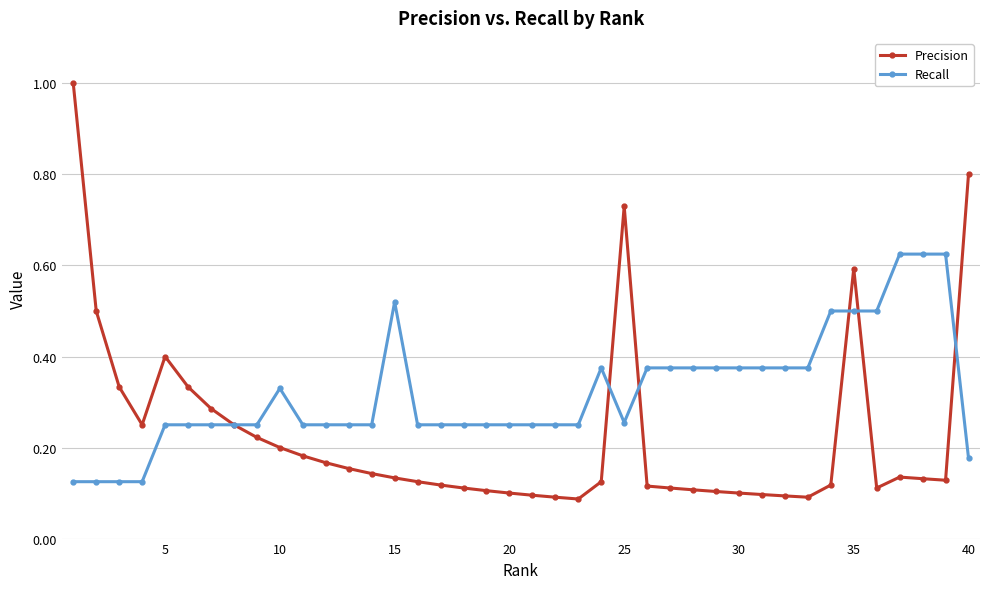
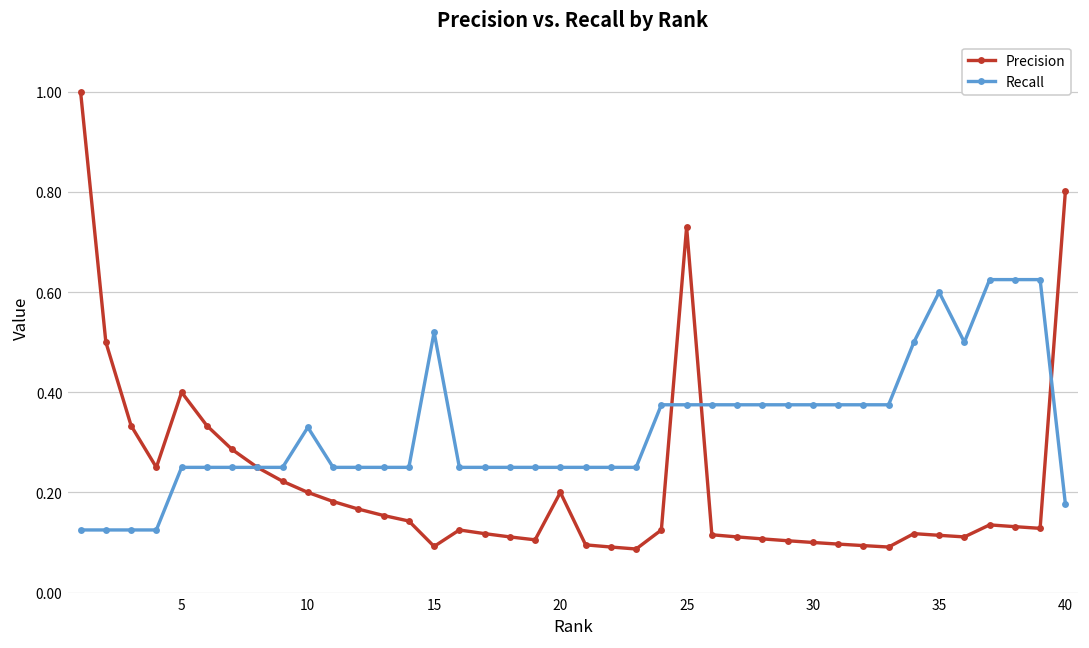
Precision, 15: 0.13 -> 0.09
Precision, 20: 0.1 -> 0.2
Recall, 25: 0.26 -> 0.38
Precision, 35: 0.59 -> 0.11
Recall, 35: 0.5 -> 0.6
